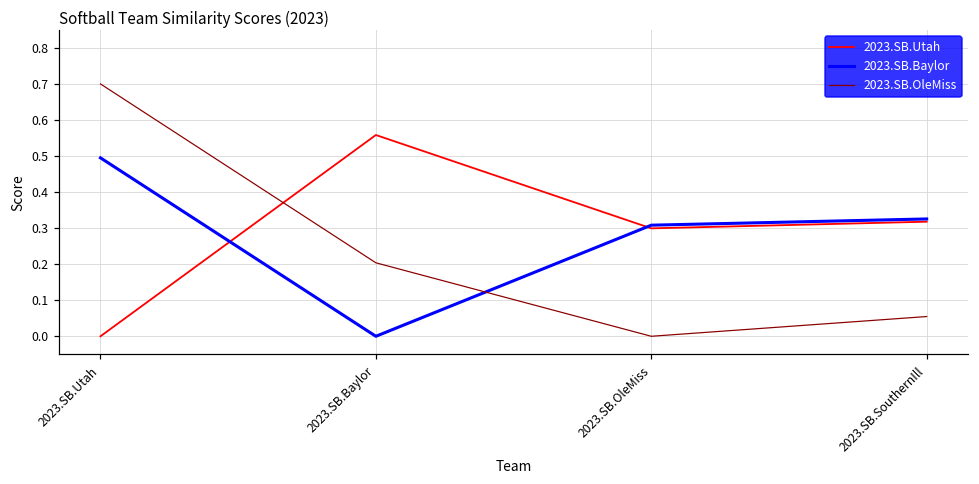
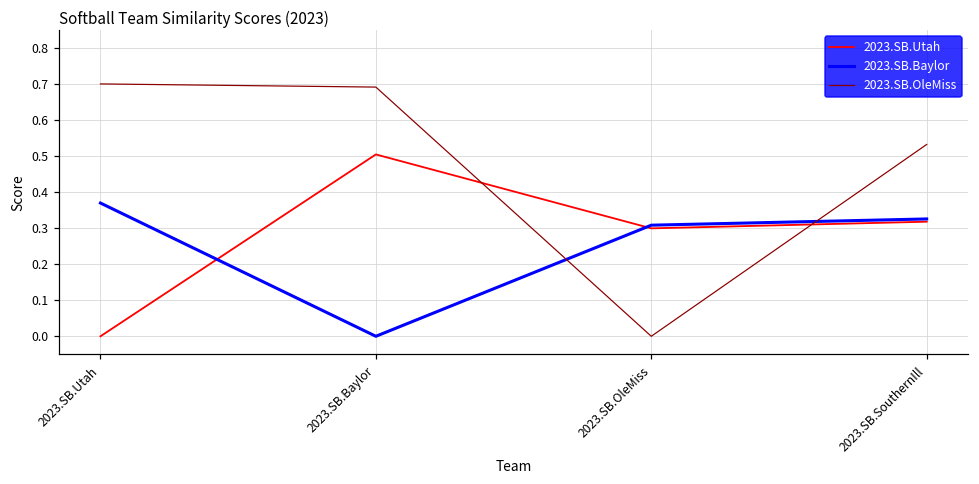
2023.SB.Baylor, 2023.SB.Utah: 0.50 -> 0.37
2023.SB.Utah, 2023.SB.Baylor: 0.56 -> 0.50
2023.SB.OleMiss, 2023.SB.Baylor: 0.20 -> 0.69
2023.SB.OleMiss, 2023.SB.SouthernIll: 0.05 -> 0.53
